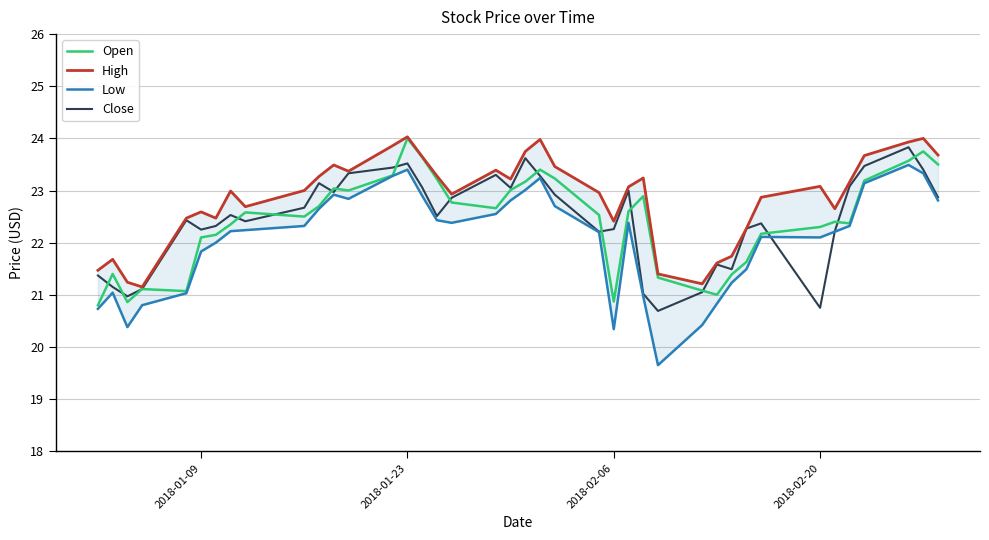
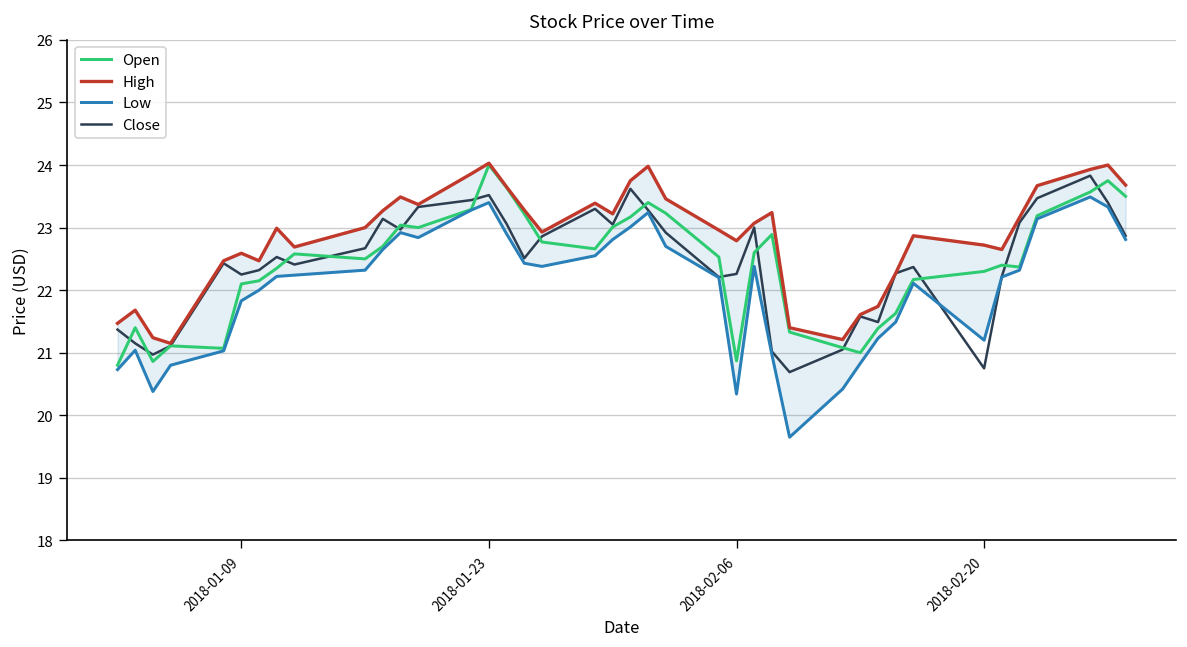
High, 2018-02-06: 22.4 -> 22.8
High, 2018-02-20: 23.1 -> 22.7
Low, 2018-02-20: 22.1 -> 21.2
